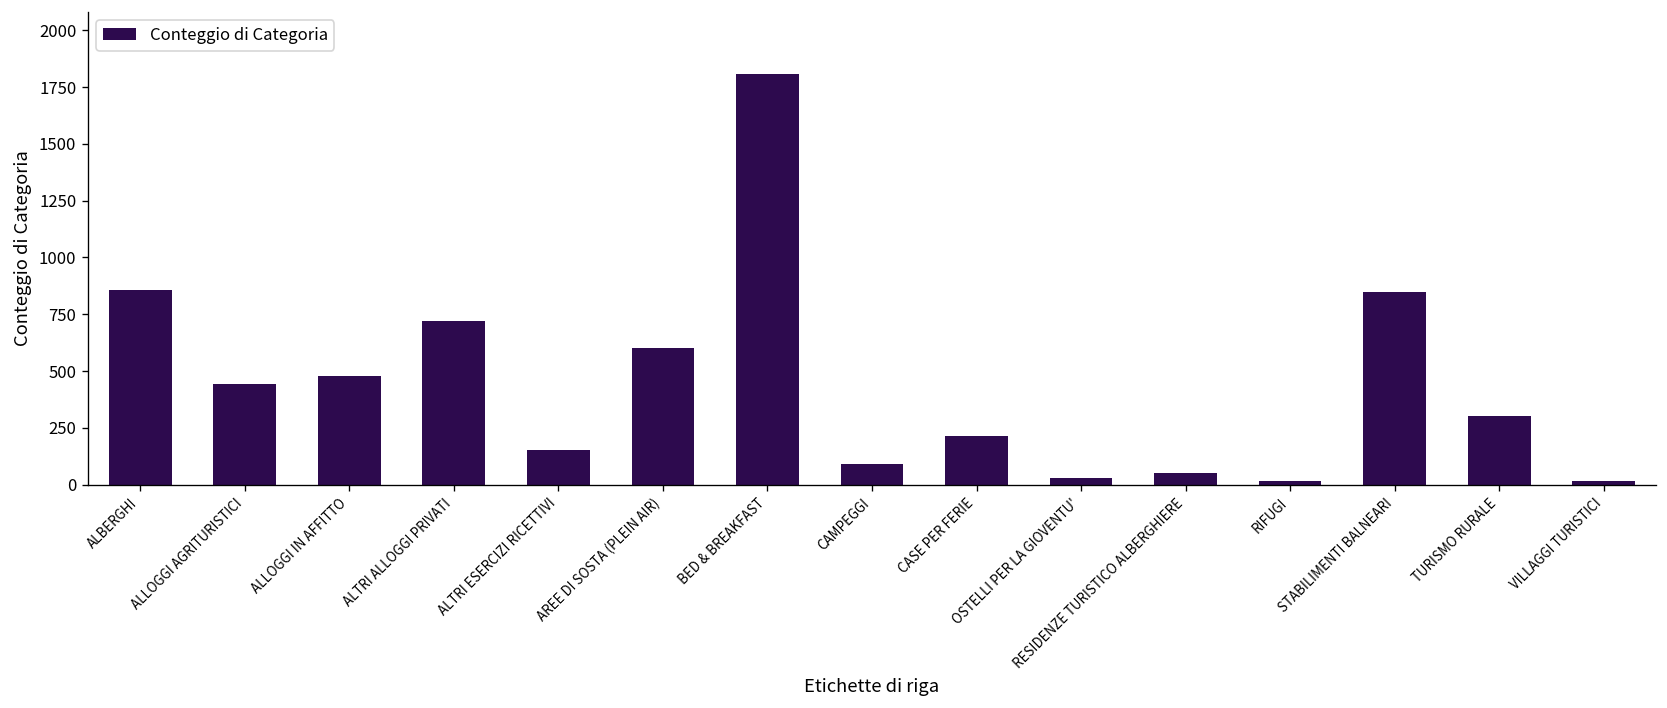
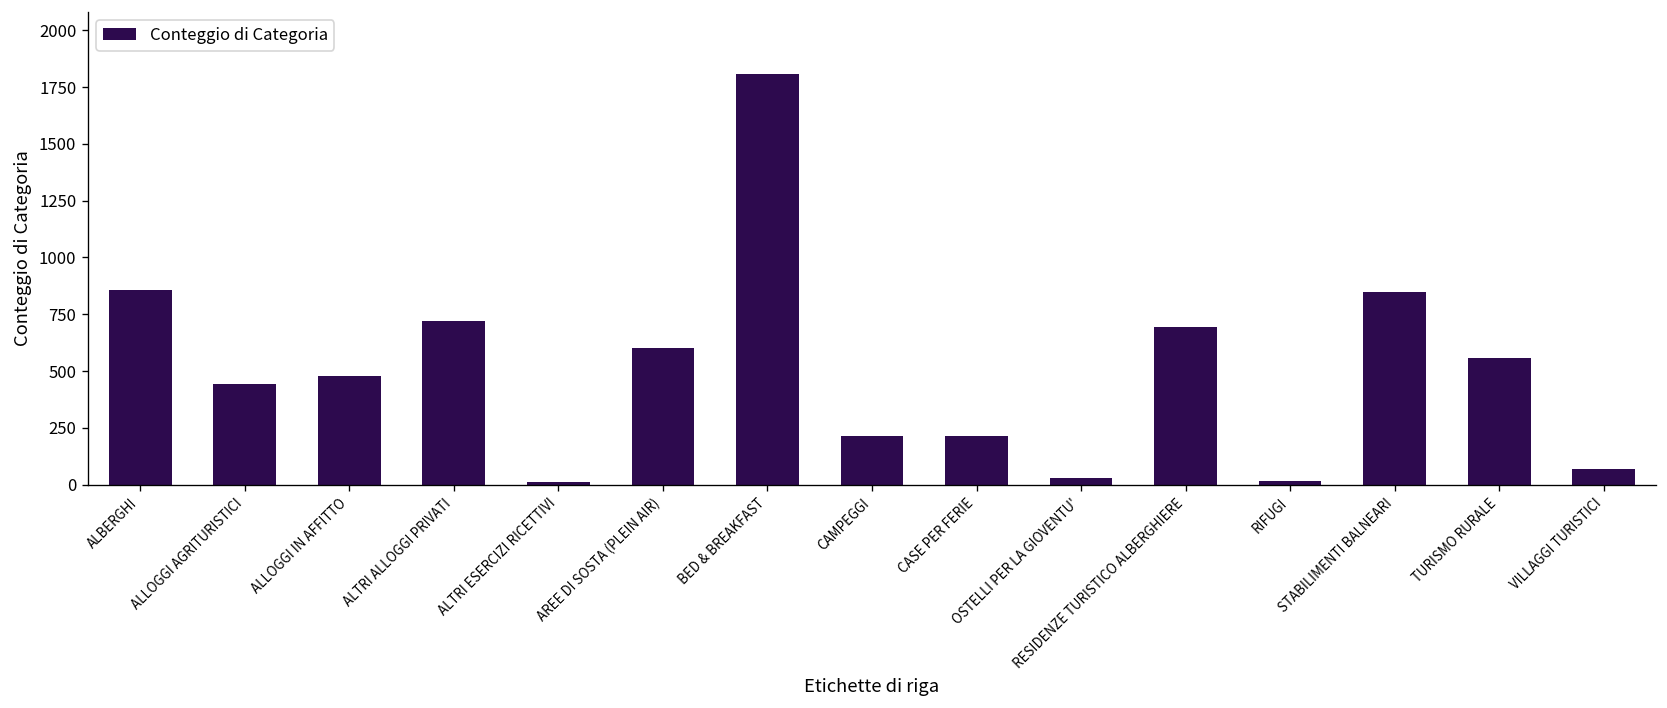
ALTRI ESERCIZI RICETTIVI: 150 -> 10
CAMPEGGI: 90 -> 210
RESIDENZE TURISTICO ALBERGHIERE: 50 -> 690
TURISMO RURALE: 300 -> 560
VILLAGGI TURISTICI: 20 -> 70
